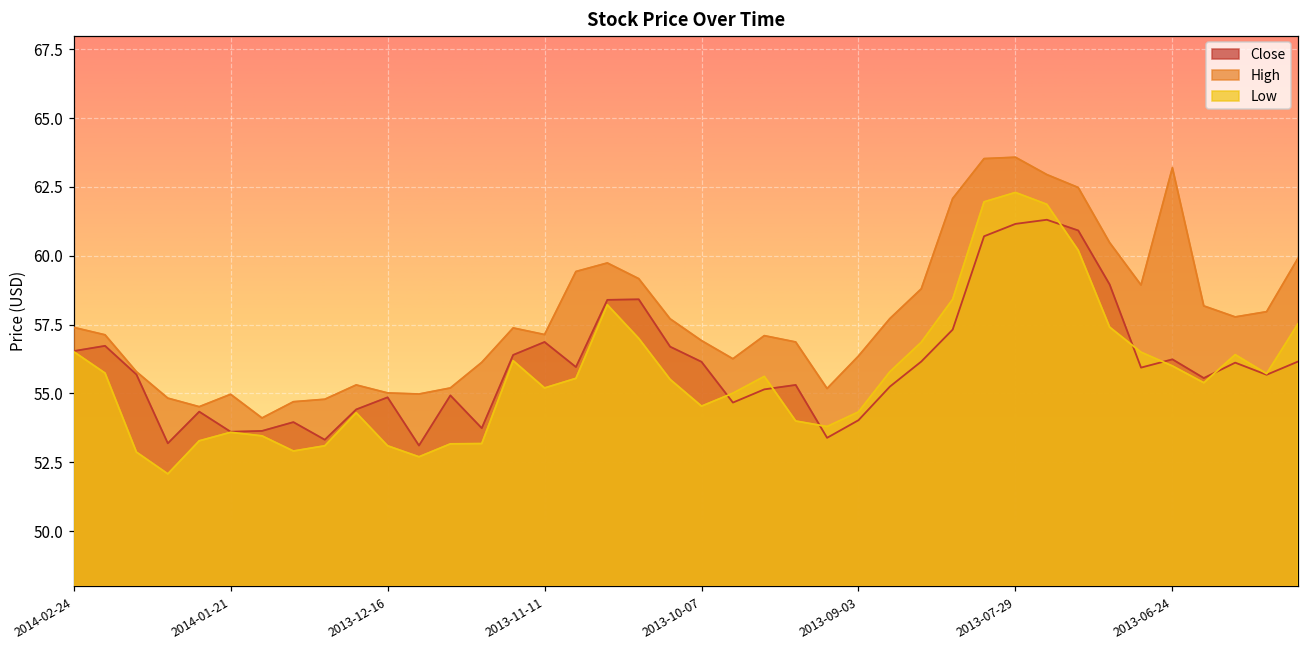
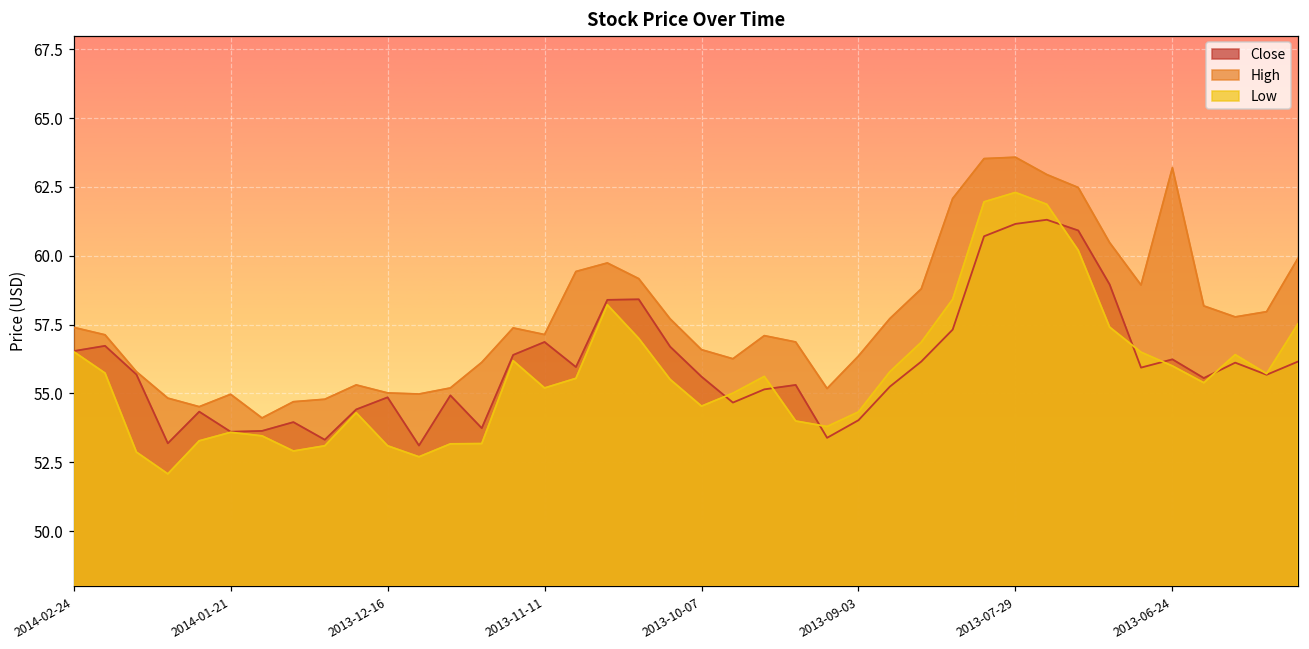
Close, 2013-10-07: 56.2 -> 55.6
High, 2013-10-07: 56.9 -> 56.6
